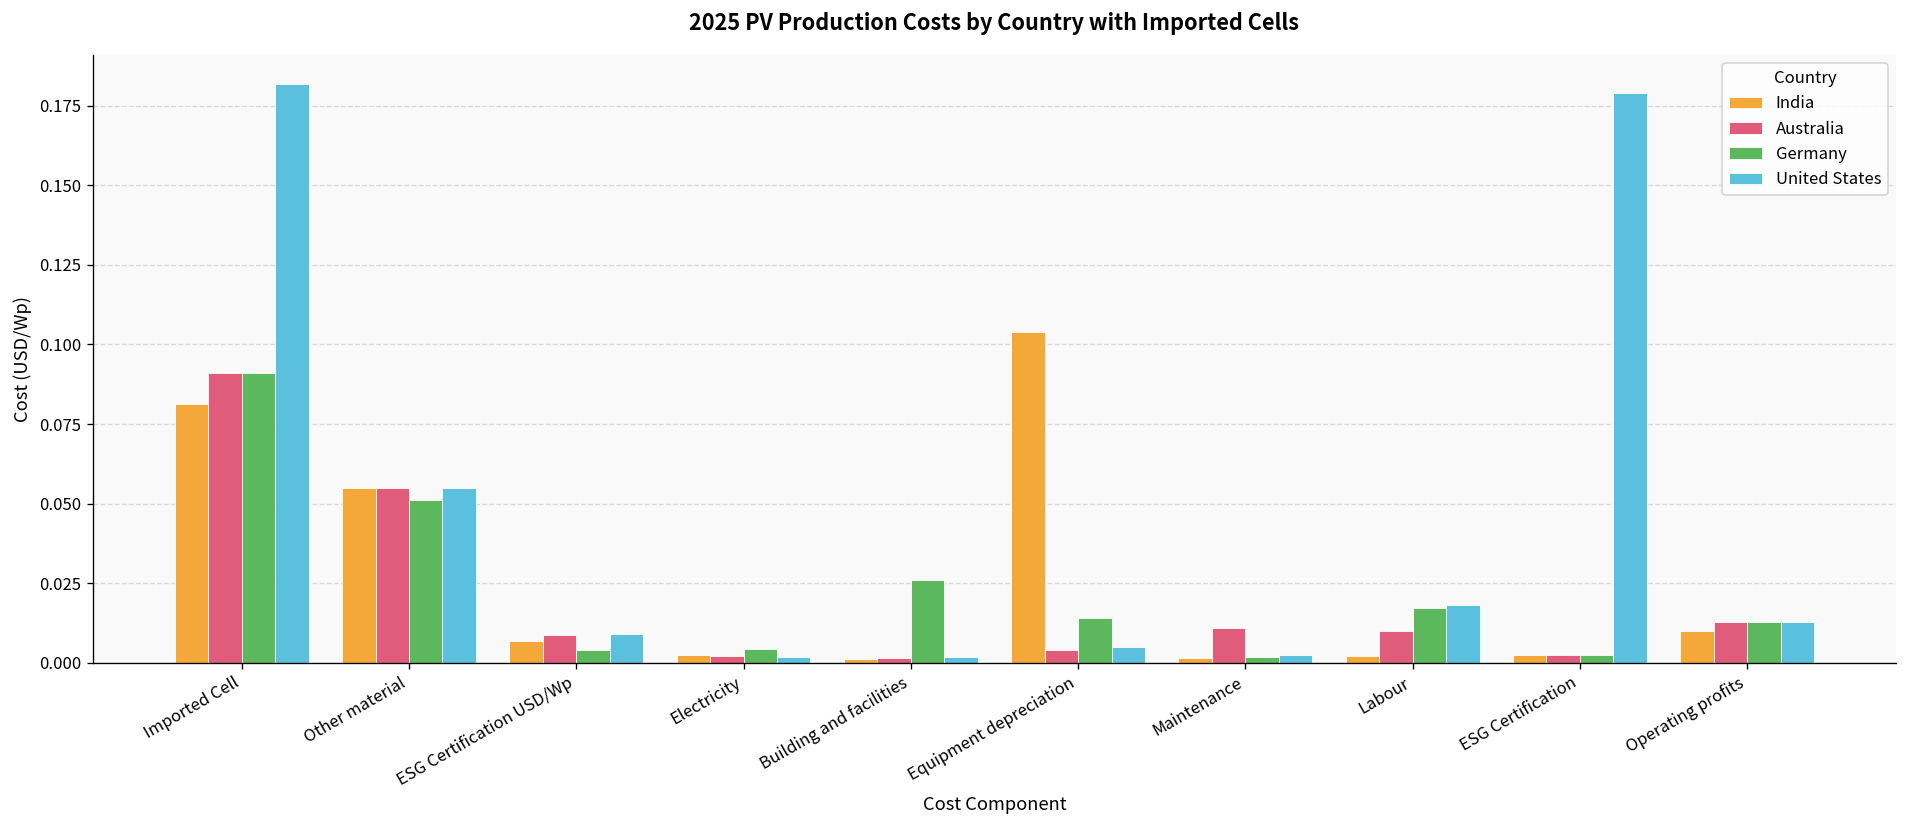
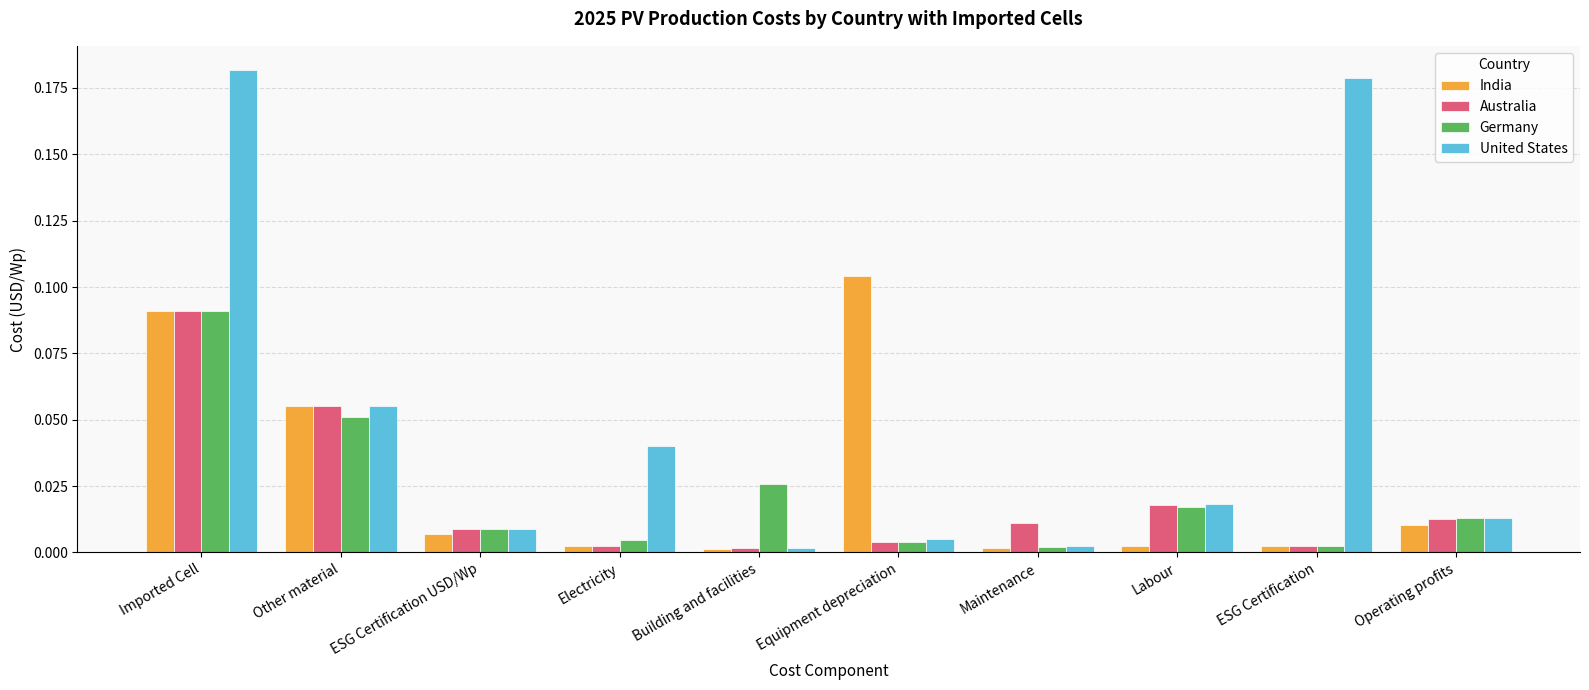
India, Imported Cell: 0.081 -> 0.091
Germany, ESG Certification USD/Wp: 0.004 -> 0.009
United States, Electricity: 0.002 -> 0.040
Germany, Equipment depreciation: 0.014 -> 0.004
Australia, Labour: 0.010 -> 0.018
